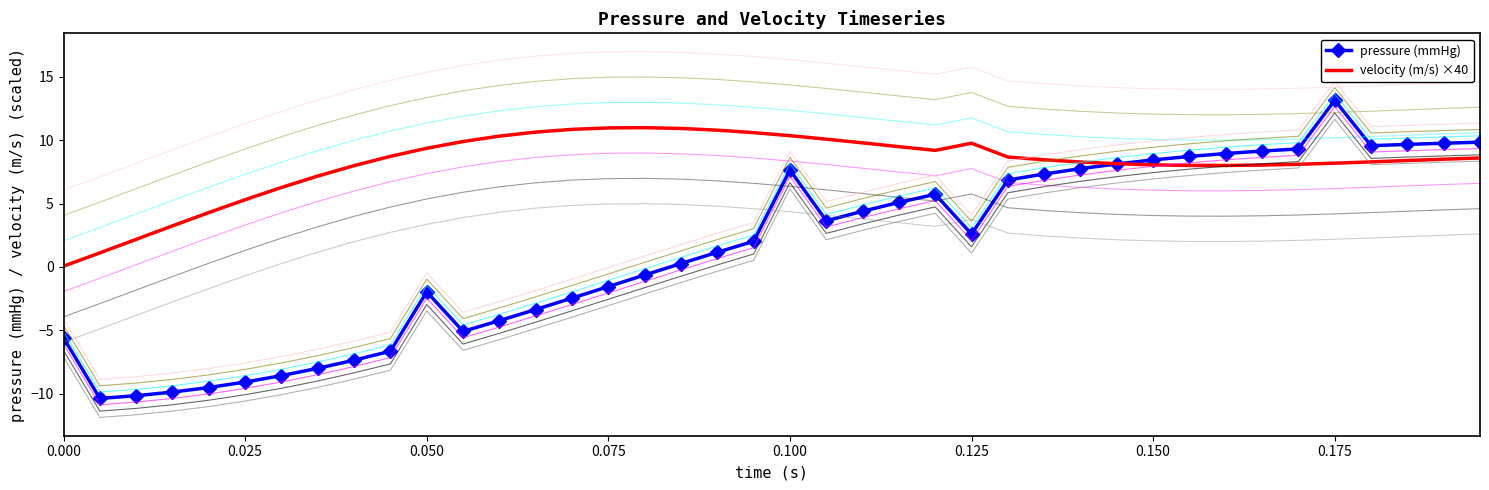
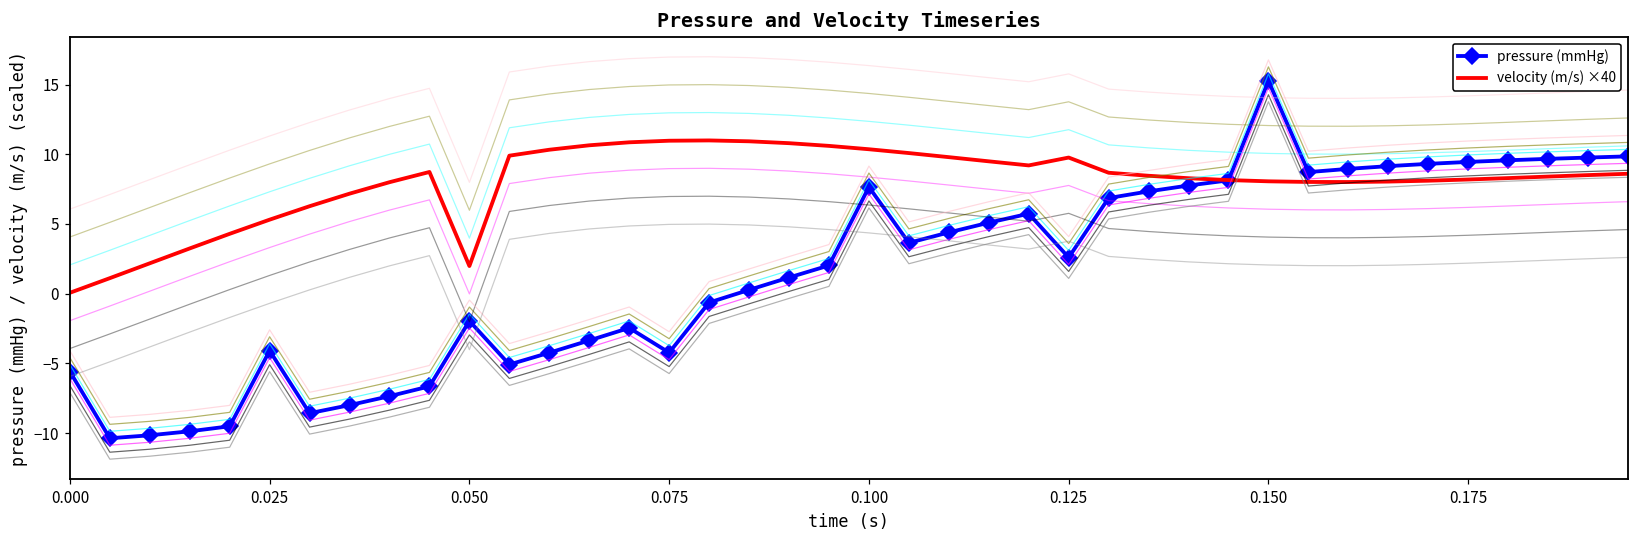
pressure (mmHg), 0.025: -9.1 -> -4.1
velocity (m/s) ×40, 0.050: 9.4 -> 2.0
pressure (mmHg), 0.075: -1.5 -> -4.2
pressure (mmHg), 0.150: 8.4 -> 15.3
pressure (mmHg), 0.175: 13.2 -> 9.5
